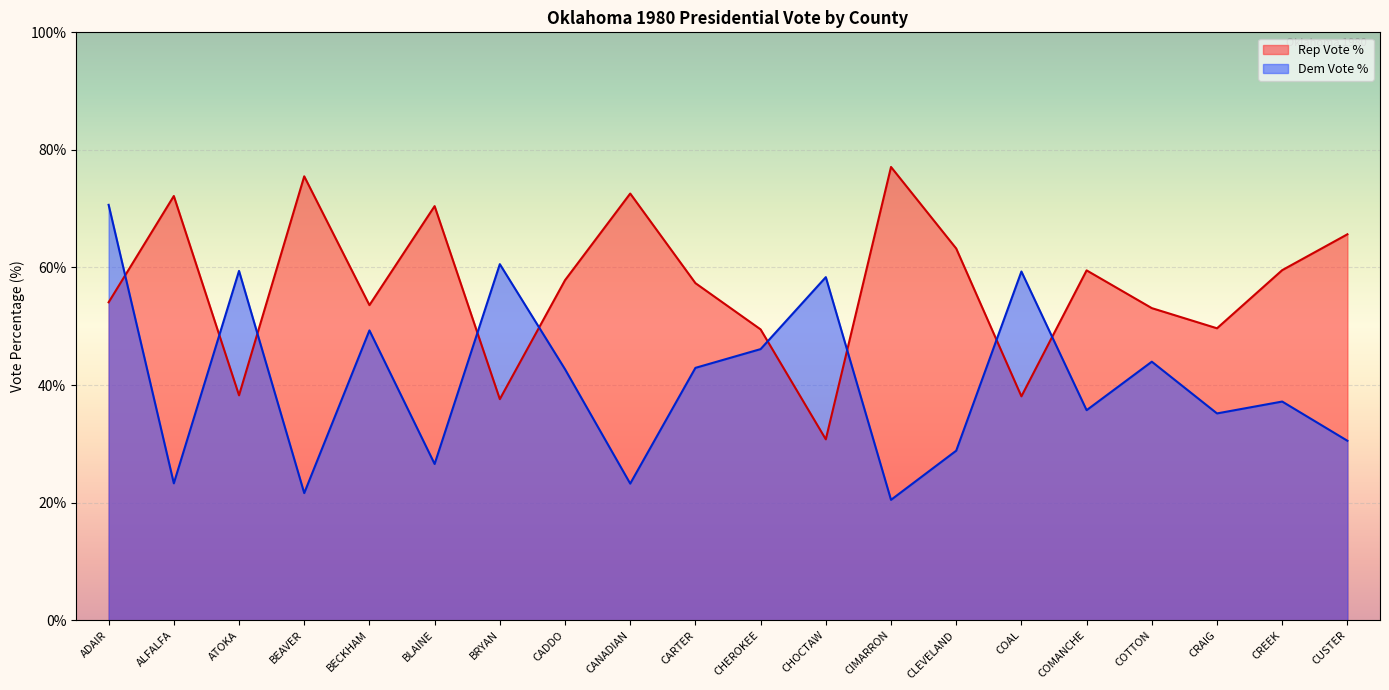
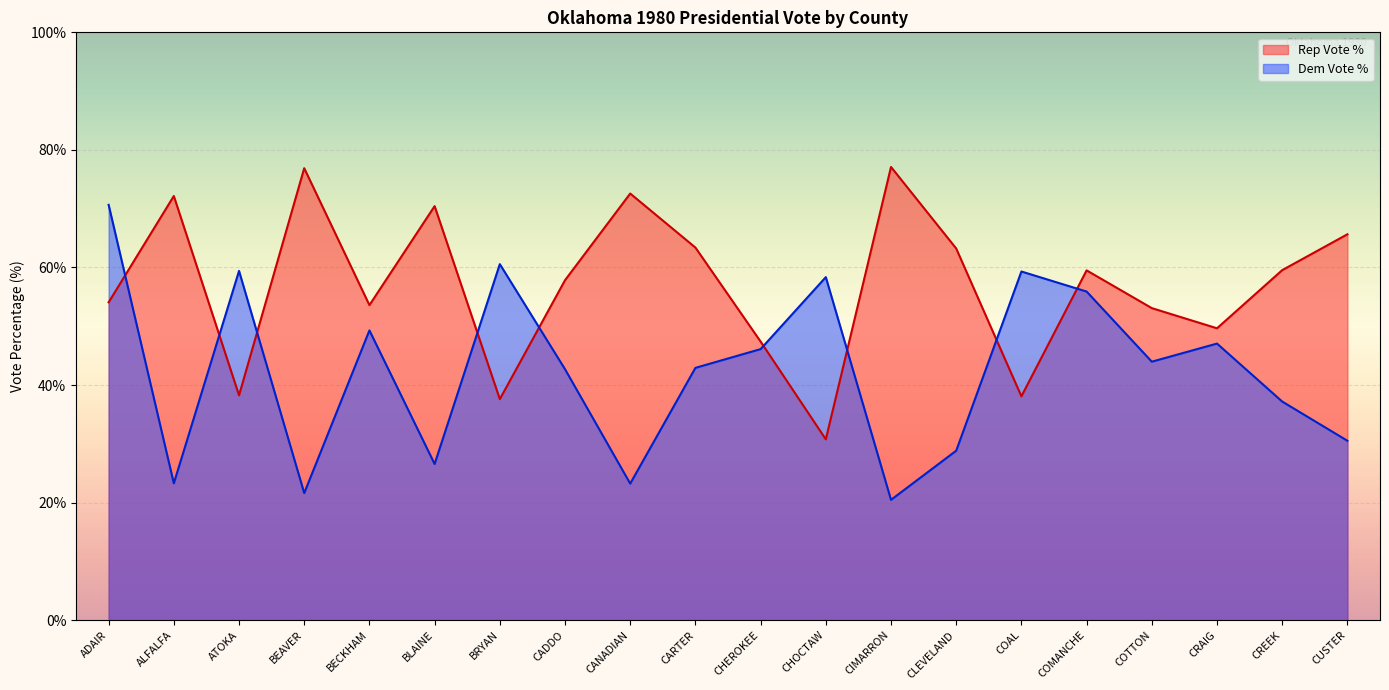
Rep Vote %, BEAVER: 76% -> 77%
Rep Vote %, CARTER: 57% -> 63%
Rep Vote %, CHEROKEE: 49% -> 47%
Dem Vote %, COMANCHE: 36% -> 56%
Dem Vote %, CRAIG: 35% -> 47%
